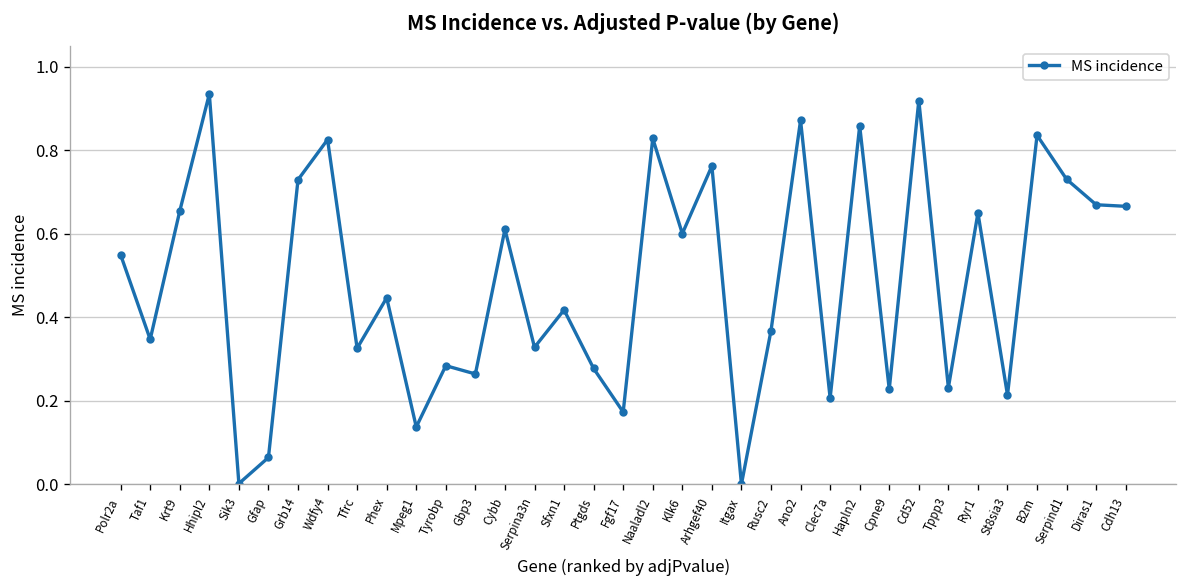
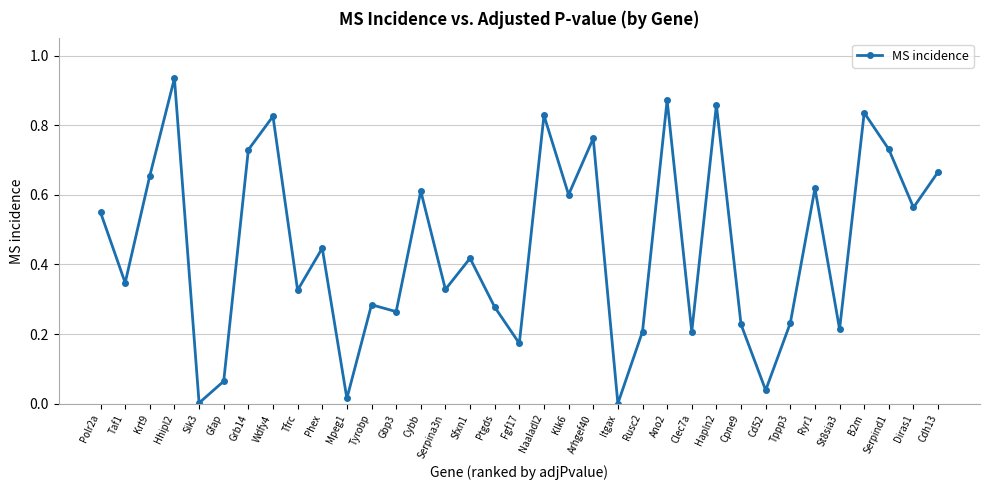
Mpeg1: 0.14 -> 0.01
Rusc2: 0.37 -> 0.21
Cd52: 0.92 -> 0.04
Ryr1: 0.65 -> 0.62
Diras1: 0.67 -> 0.56
